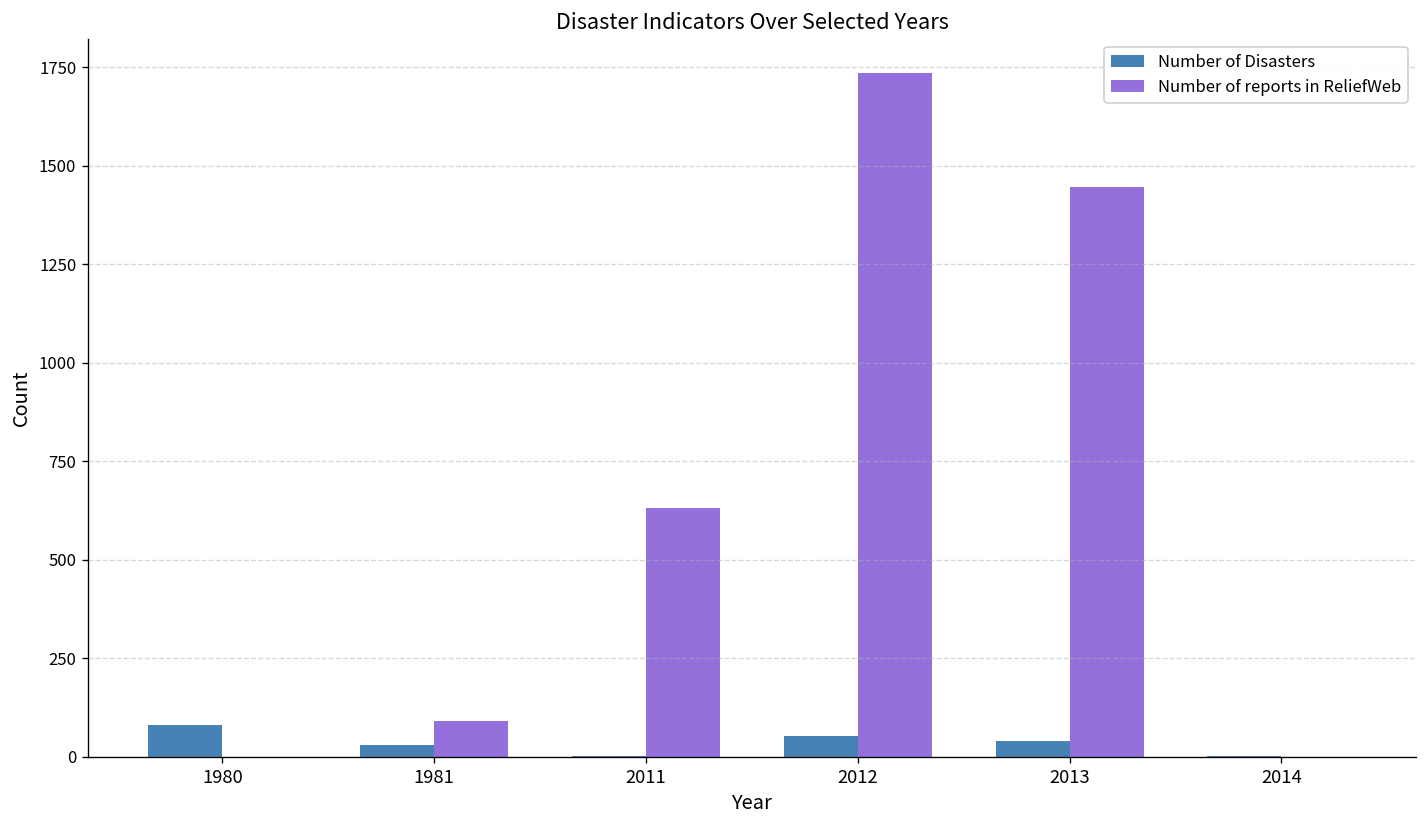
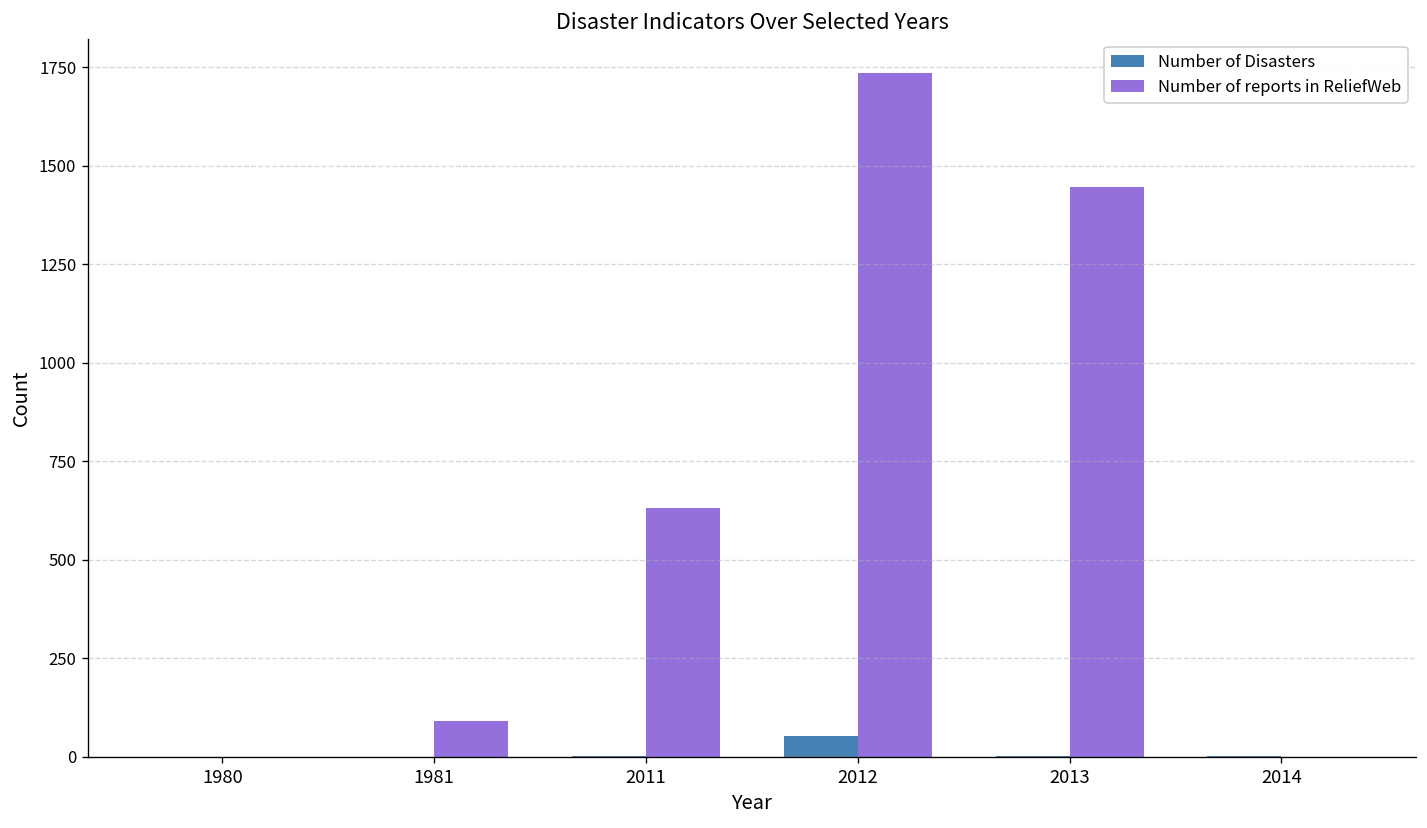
Number of Disasters, 1980: 80 -> 0
Number of Disasters, 1981: 30 -> 0
Number of Disasters, 2013: 40 -> 0
